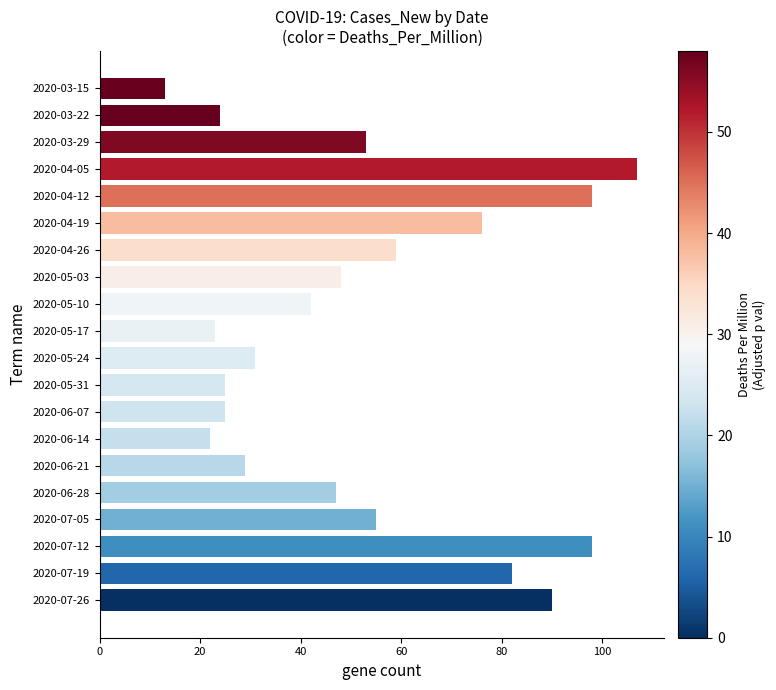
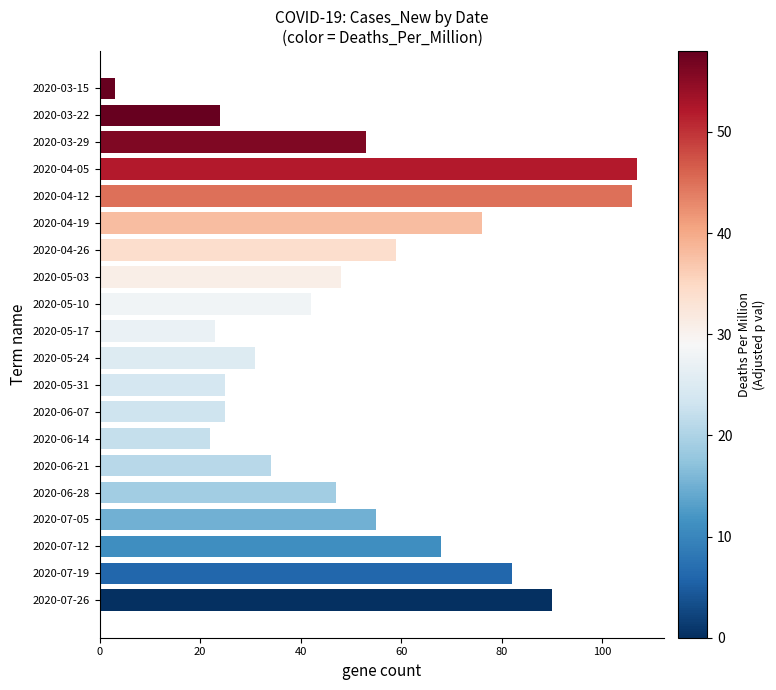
2020-03-15: 13 -> 3
2020-04-12: 98 -> 106
2020-06-21: 29 -> 34
2020-07-12: 98 -> 68
